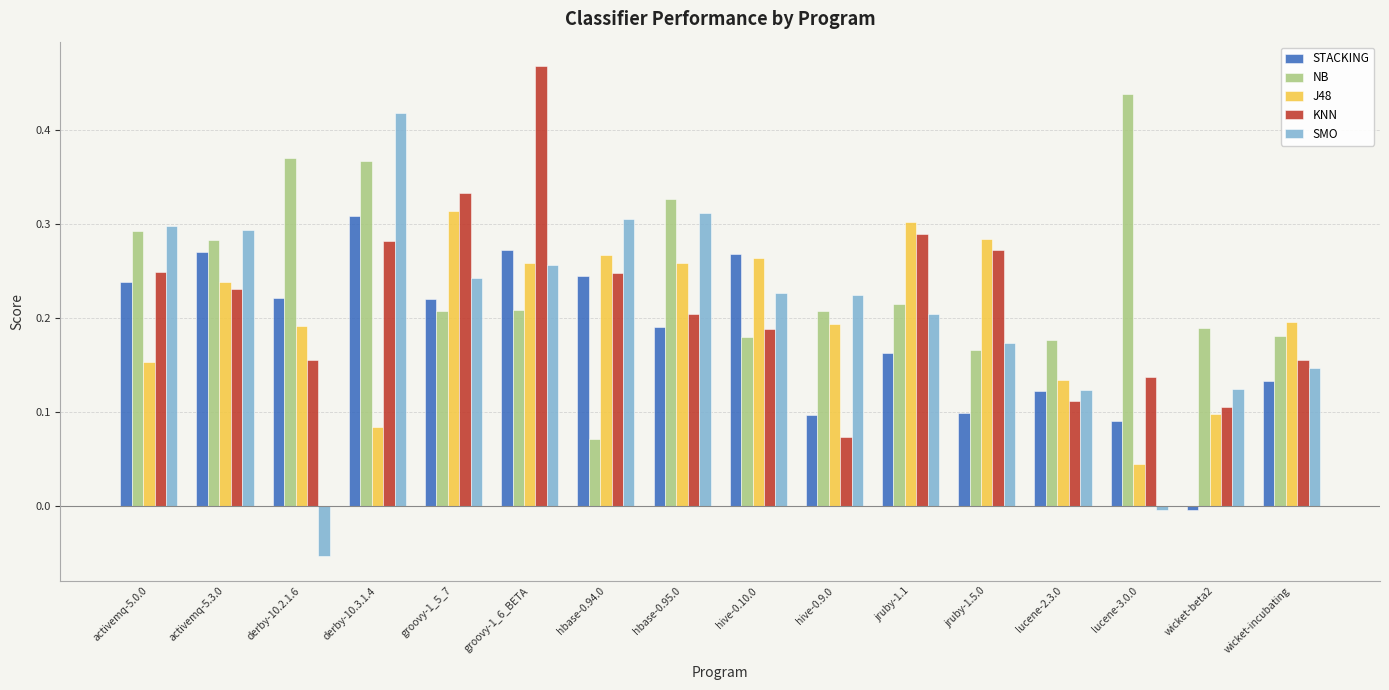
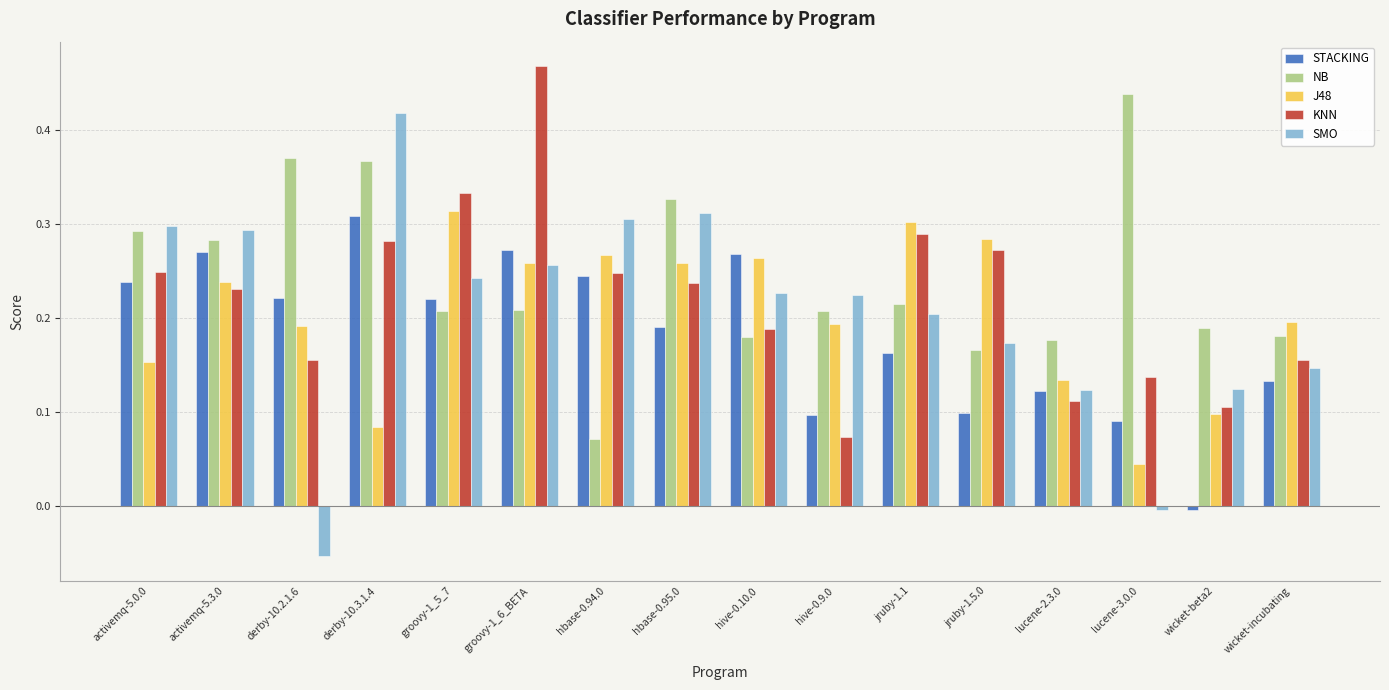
KNN, hbase-0.95.0: 0.20 -> 0.24
